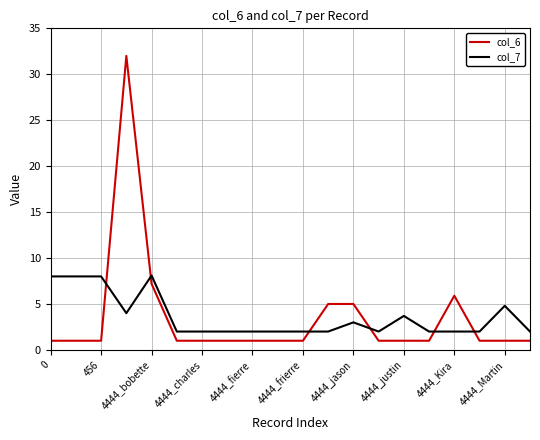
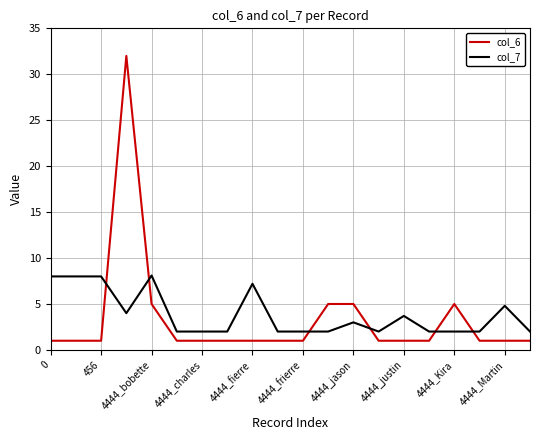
col_6, 4444_bobette: 7 -> 5
col_7, 4444_fierre: 2 -> 7
col_6, 4444_Kira: 6 -> 5
